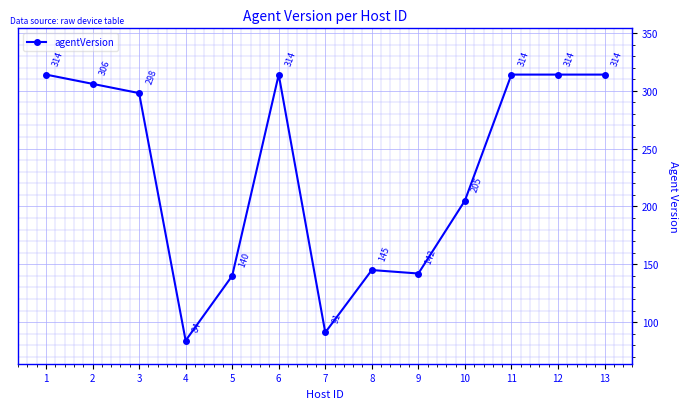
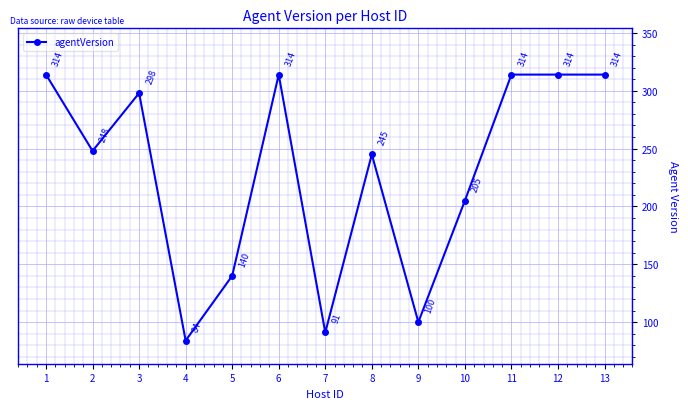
2: 306 -> 248
8: 145 -> 245
9: 142 -> 100
